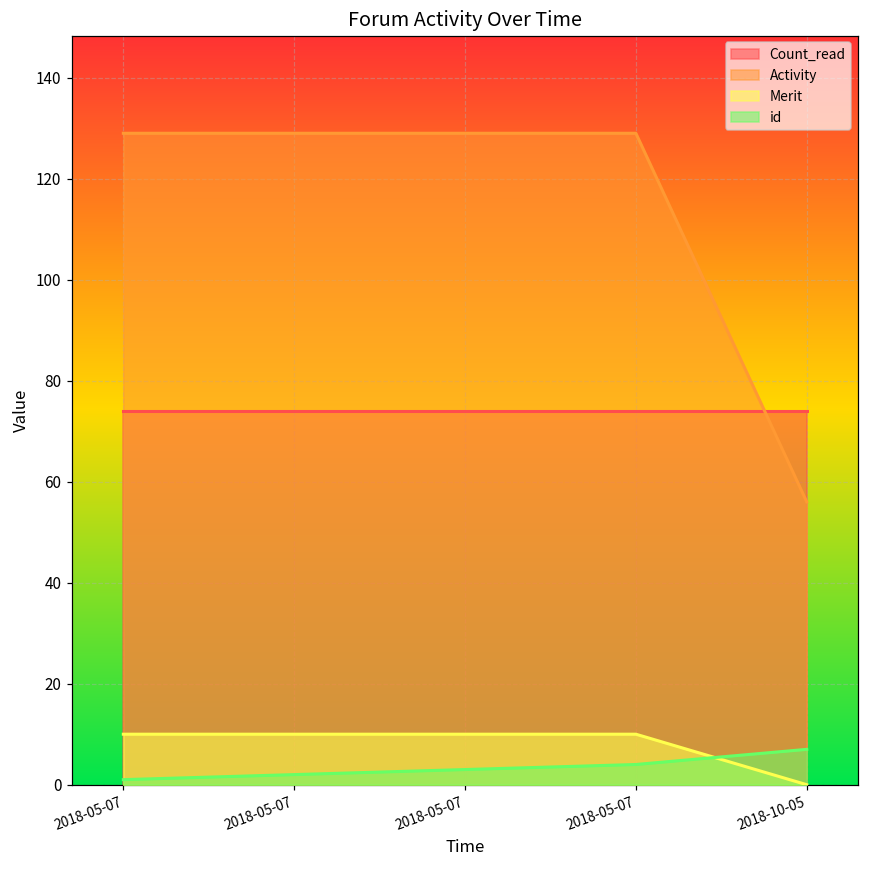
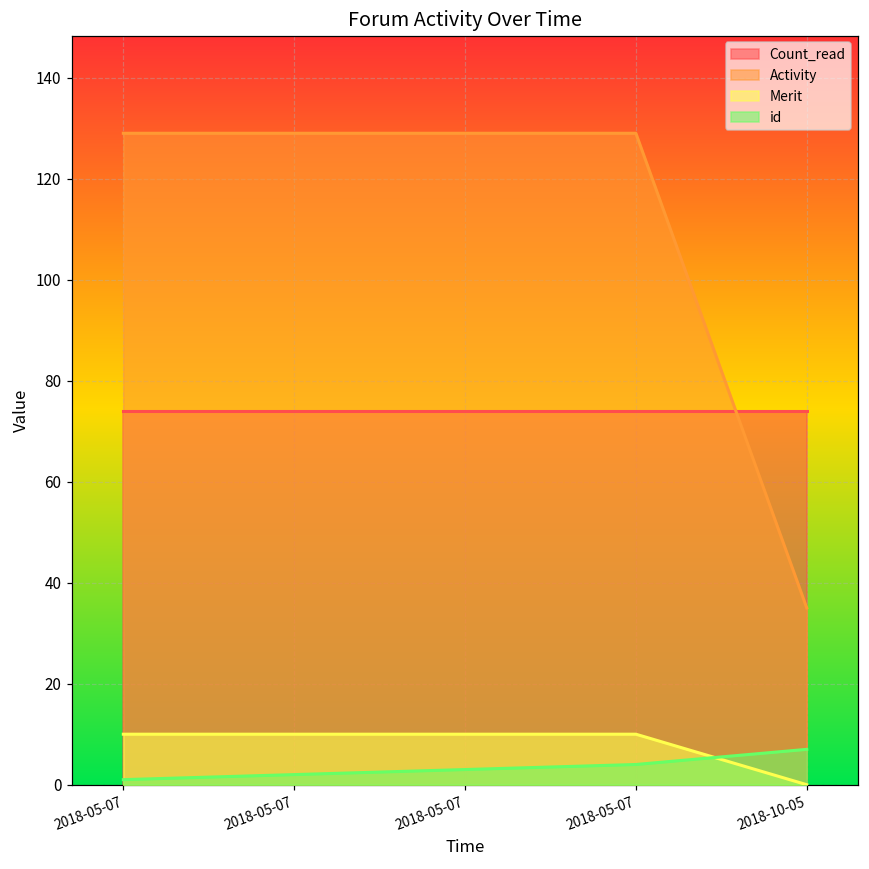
Activity, 2018-10-05: 56 -> 35
